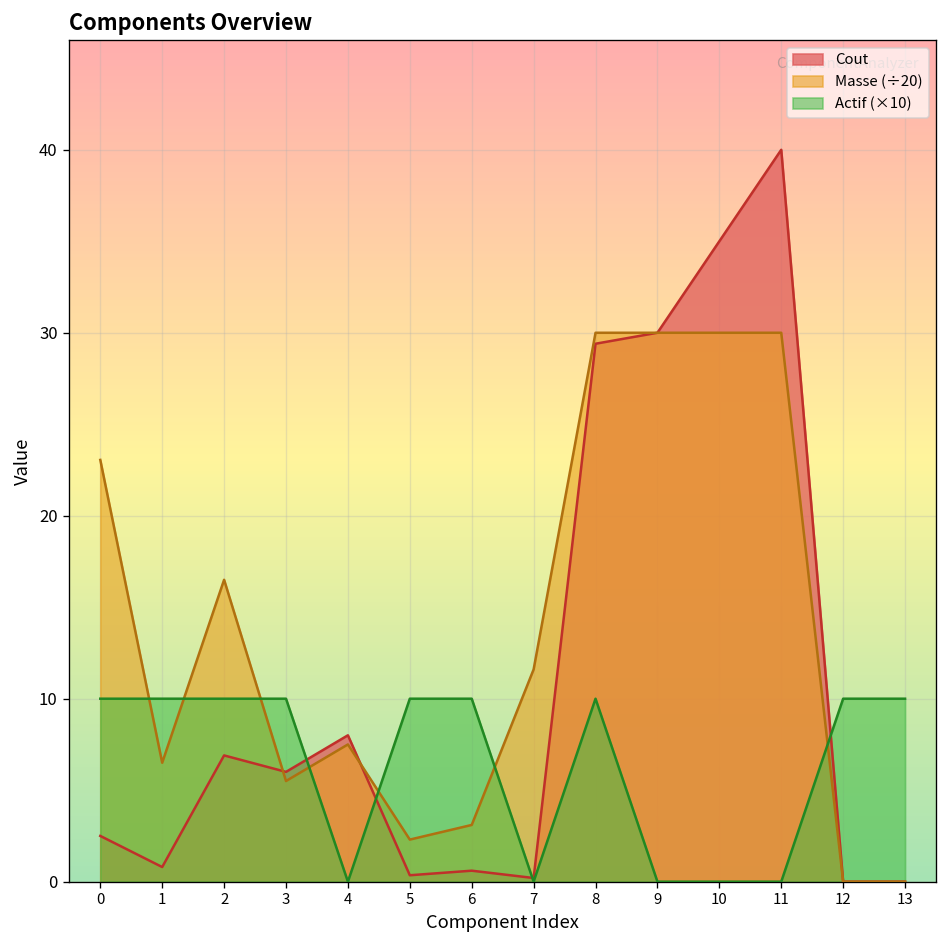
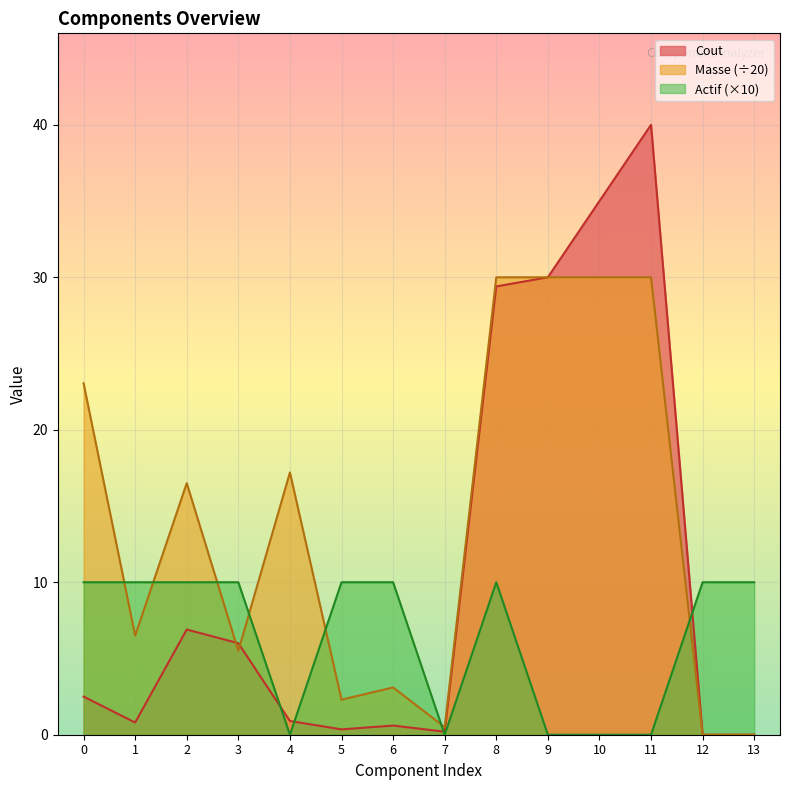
Cout, 4: 8.0 -> 0.9
Masse (÷20), 4: 7.5 -> 17.2
Masse (÷20), 7: 11.6 -> 0.5
